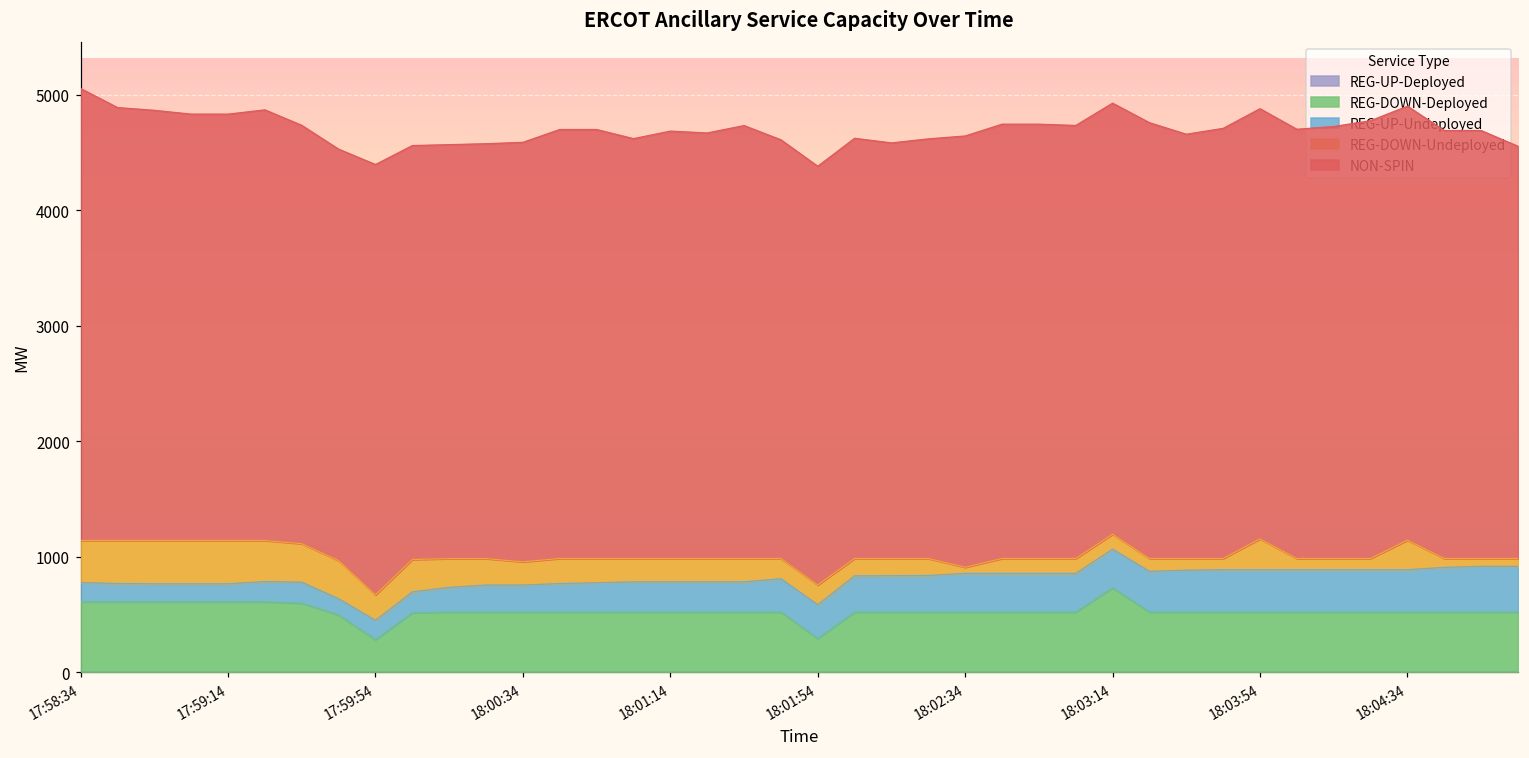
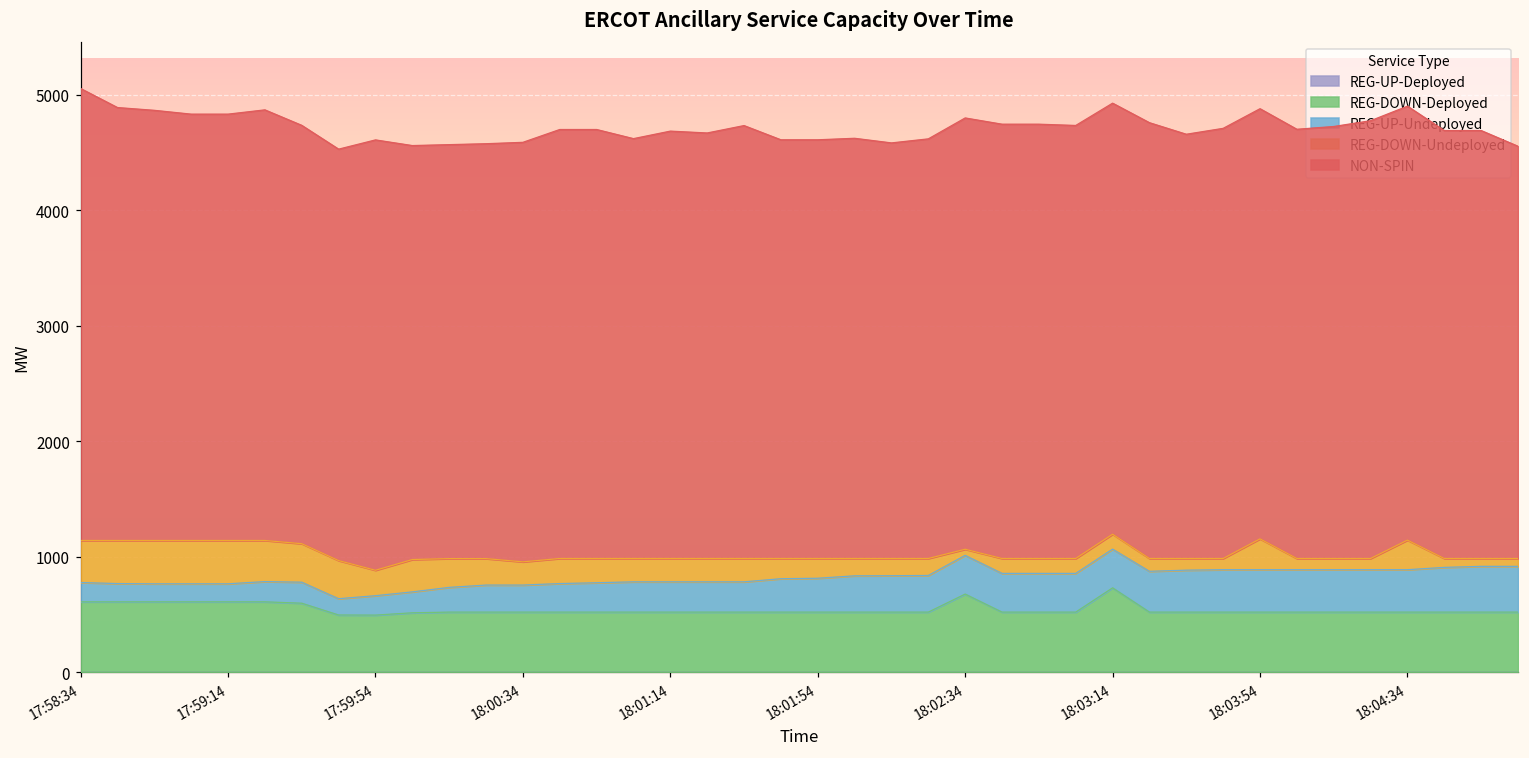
REG-DOWN-Deployed, 17:59:54: 280 -> 500
REG-DOWN-Deployed, 18:01:54: 290 -> 520
REG-DOWN-Deployed, 18:02:34: 520 -> 680
